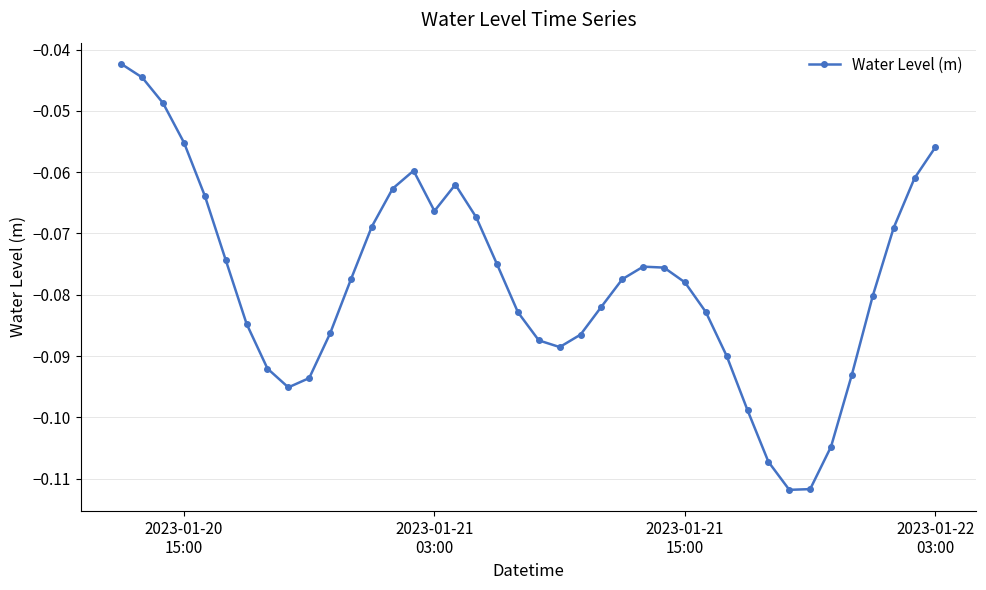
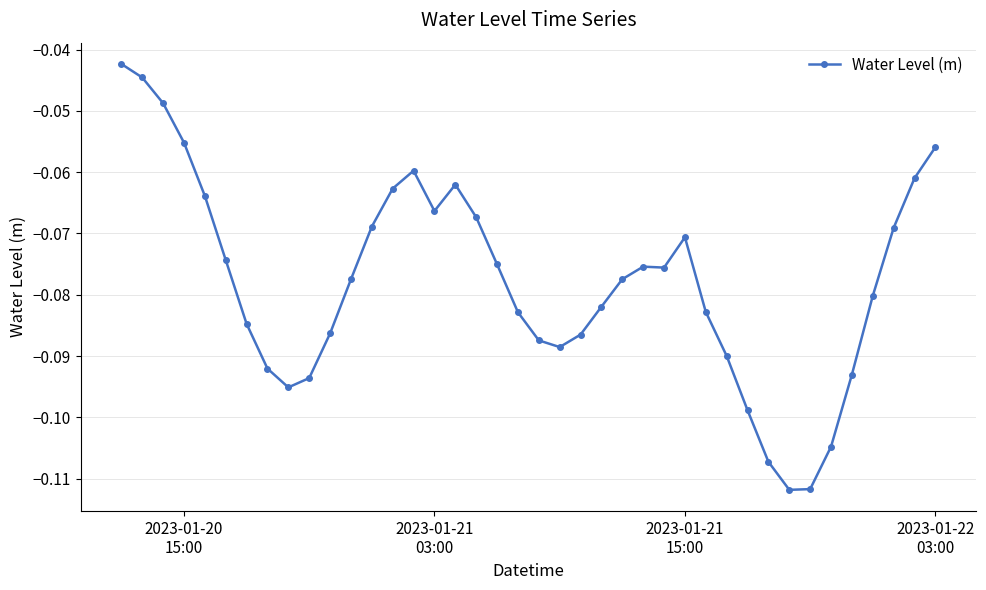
2023-01-21 15:00: -0.078 -> -0.071
